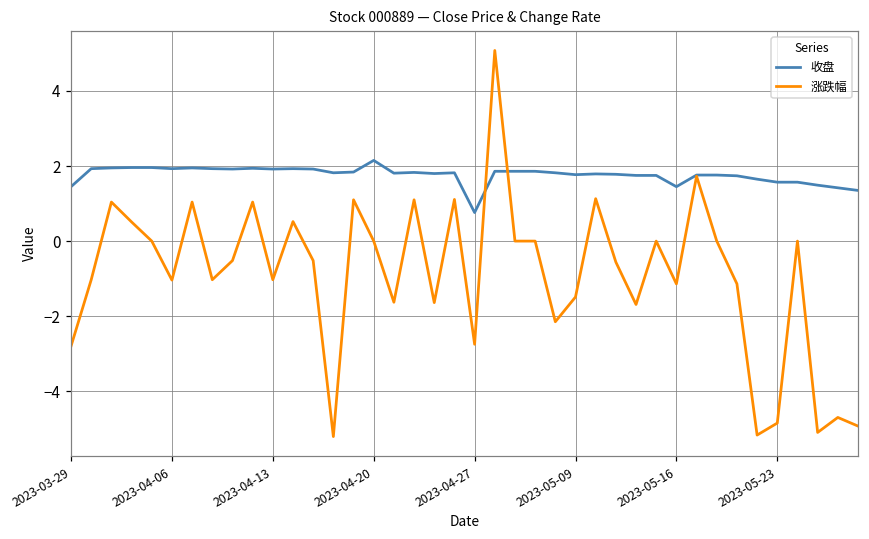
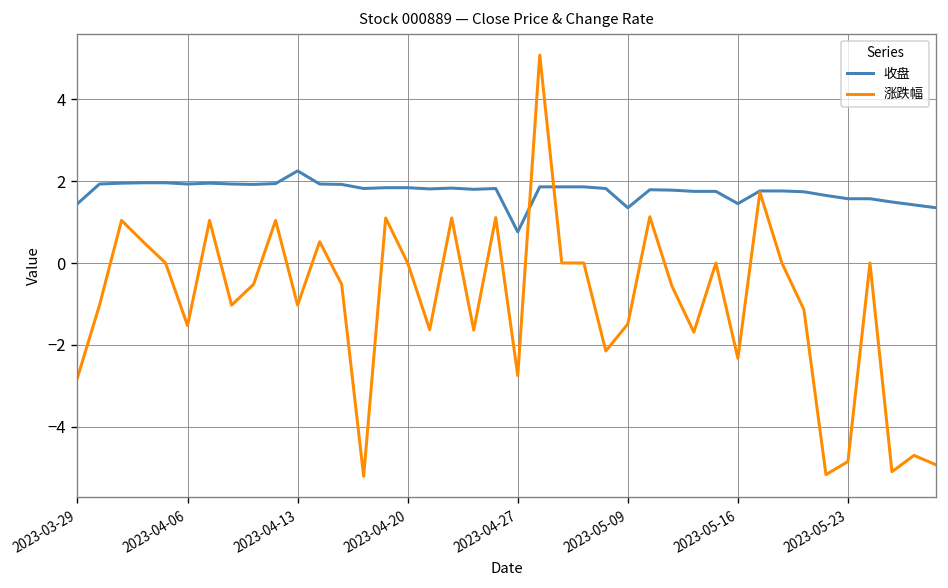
涨跌幅, 2023-04-06: -1.0 -> -1.5
收盘, 2023-04-13: 1.9 -> 2.3
收盘, 2023-04-20: 2.2 -> 1.8
收盘, 2023-05-09: 1.8 -> 1.4
涨跌幅, 2023-05-16: -1.1 -> -2.3
